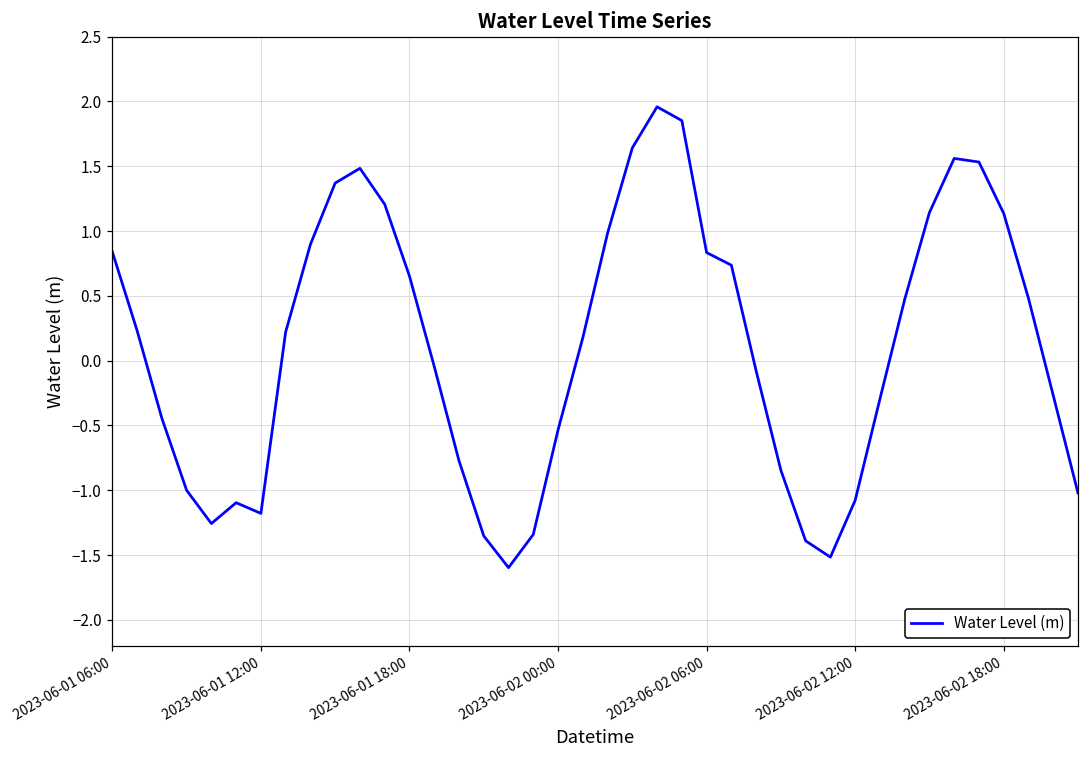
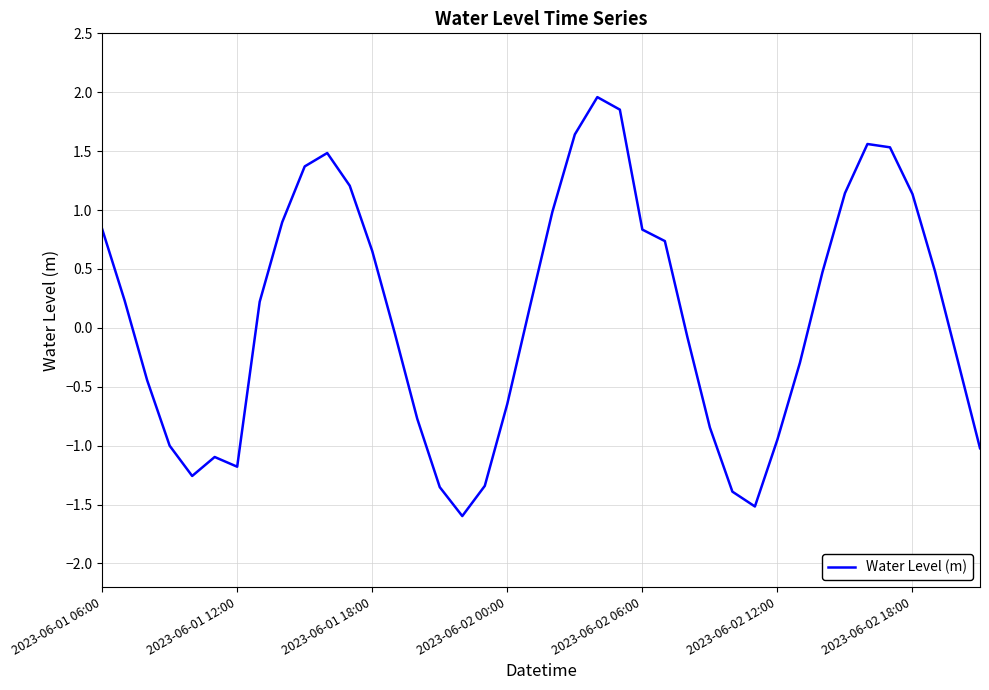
2023-06-02 00:00: -0.54 -> -0.65
2023-06-02 12:00: -1.08 -> -0.95
